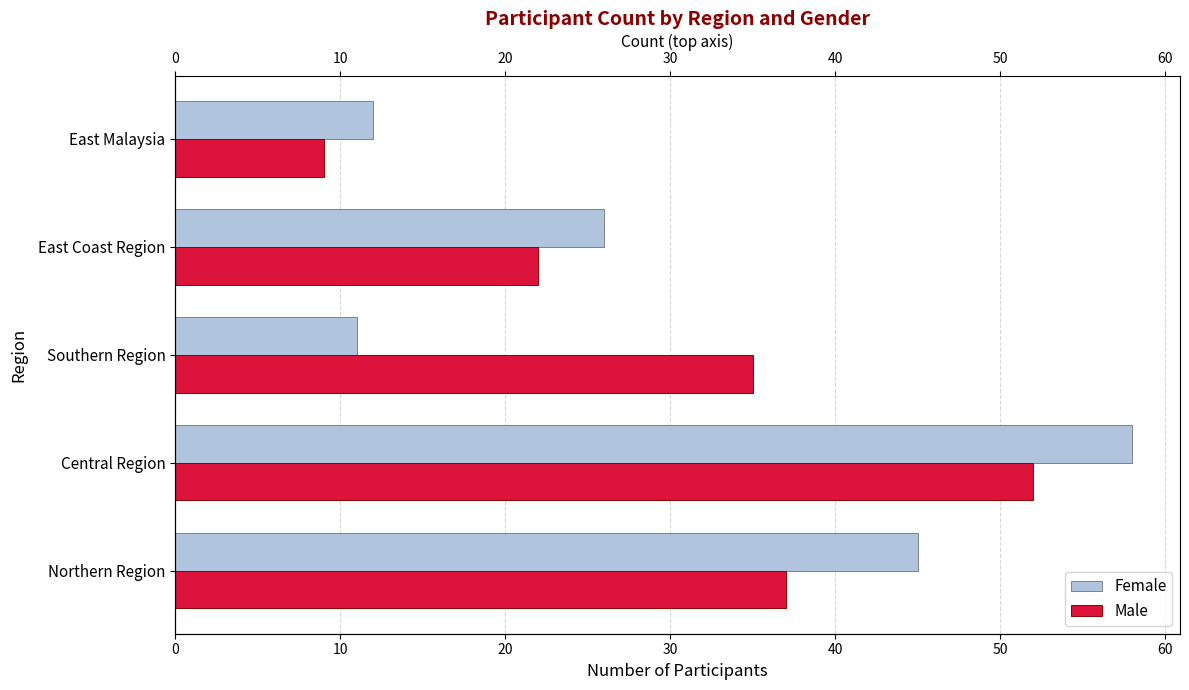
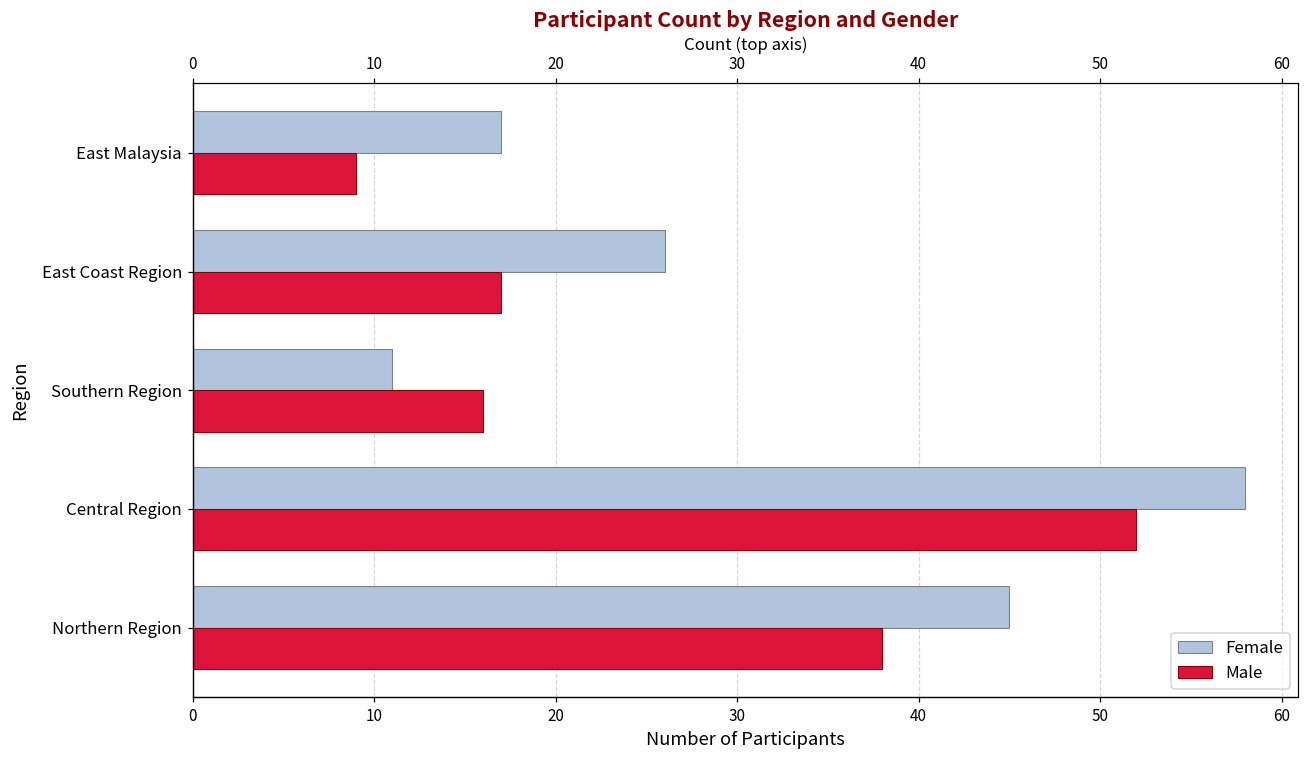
Female, East Malaysia: 12 -> 17
Male, East Coast Region: 22 -> 17
Male, Southern Region: 35 -> 16
Male, Northern Region: 37 -> 38
